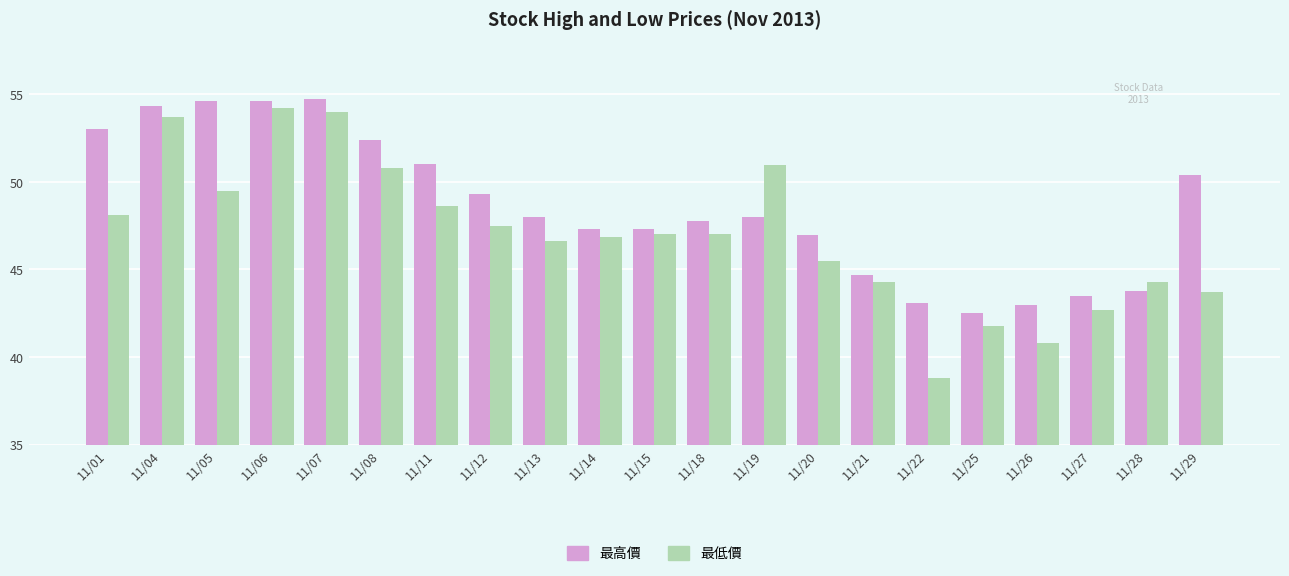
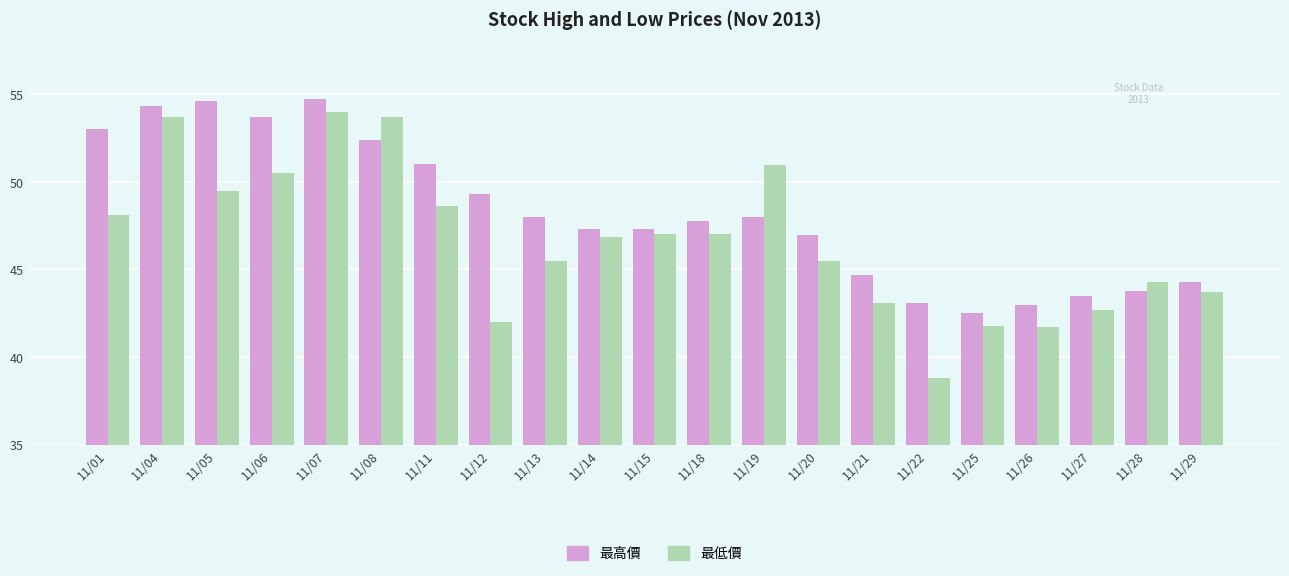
最高價, 11/06: 54.6 -> 53.7
最低價, 11/06: 54.2 -> 50.5
最低價, 11/08: 50.8 -> 53.7
最低價, 11/12: 47.5 -> 42.0
最低價, 11/13: 46.6 -> 45.5
最低價, 11/21: 44.3 -> 43.1
最低價, 11/26: 40.8 -> 41.7
最高價, 11/29: 50.4 -> 44.3
